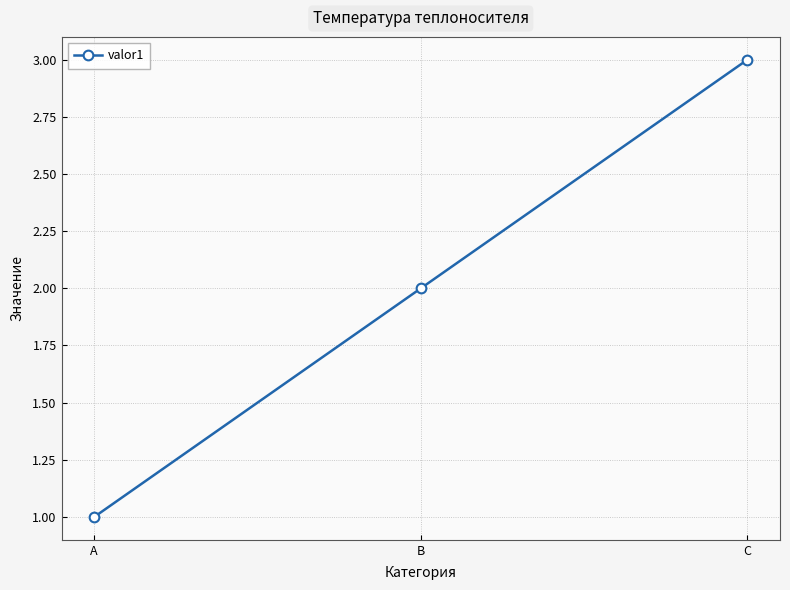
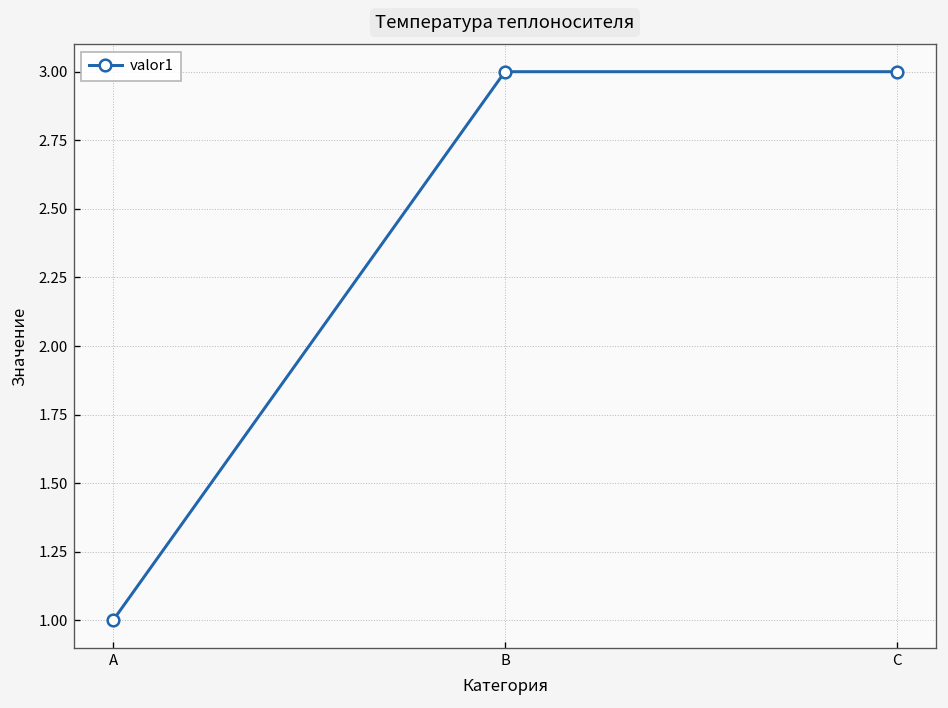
B: 2 -> 3
